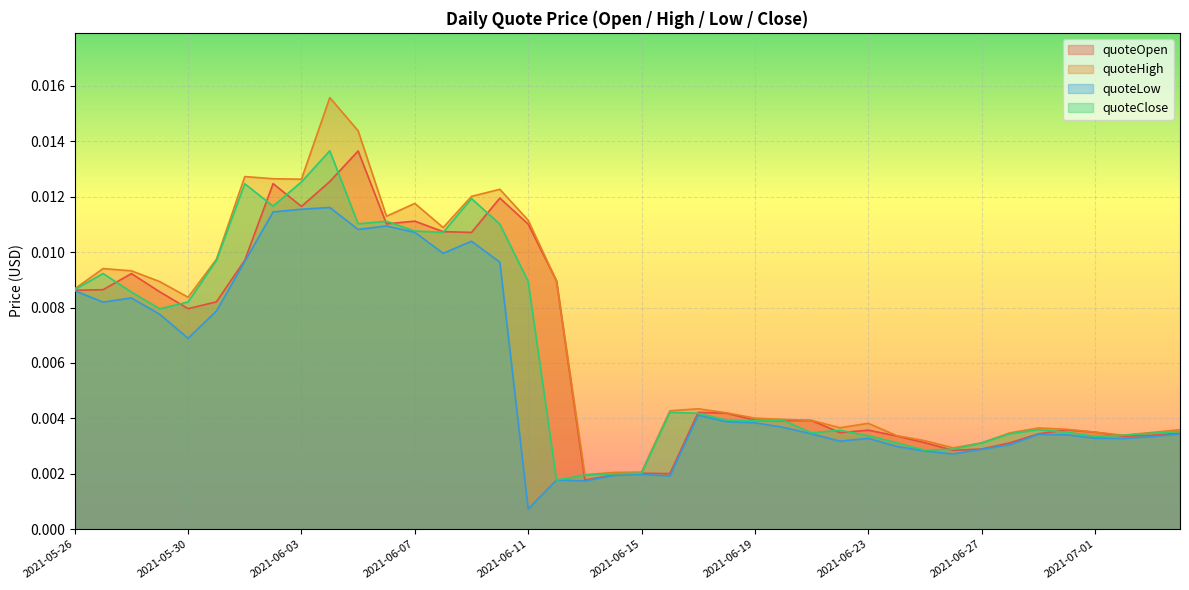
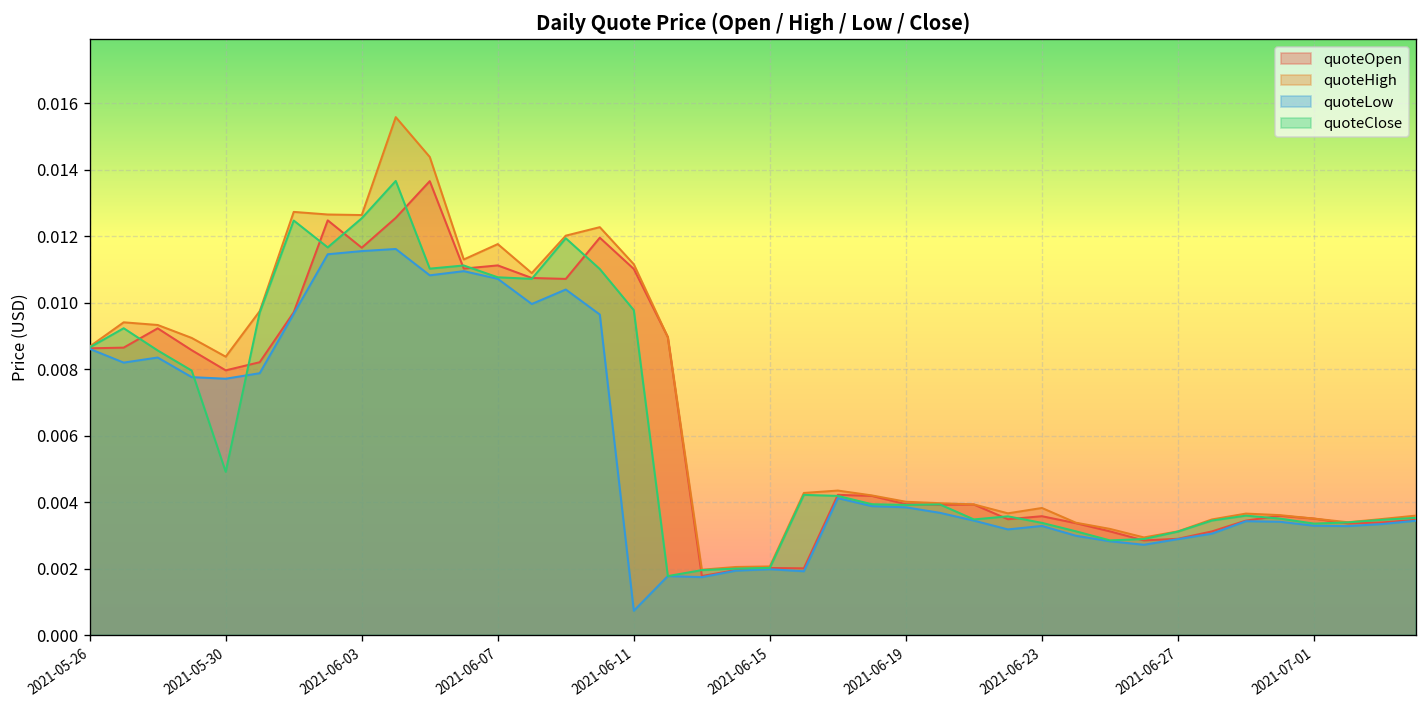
quoteLow, 2021-05-30: 0.0069 -> 0.0077
quoteClose, 2021-05-30: 0.0082 -> 0.0049
quoteClose, 2021-06-11: 0.0089 -> 0.0098
